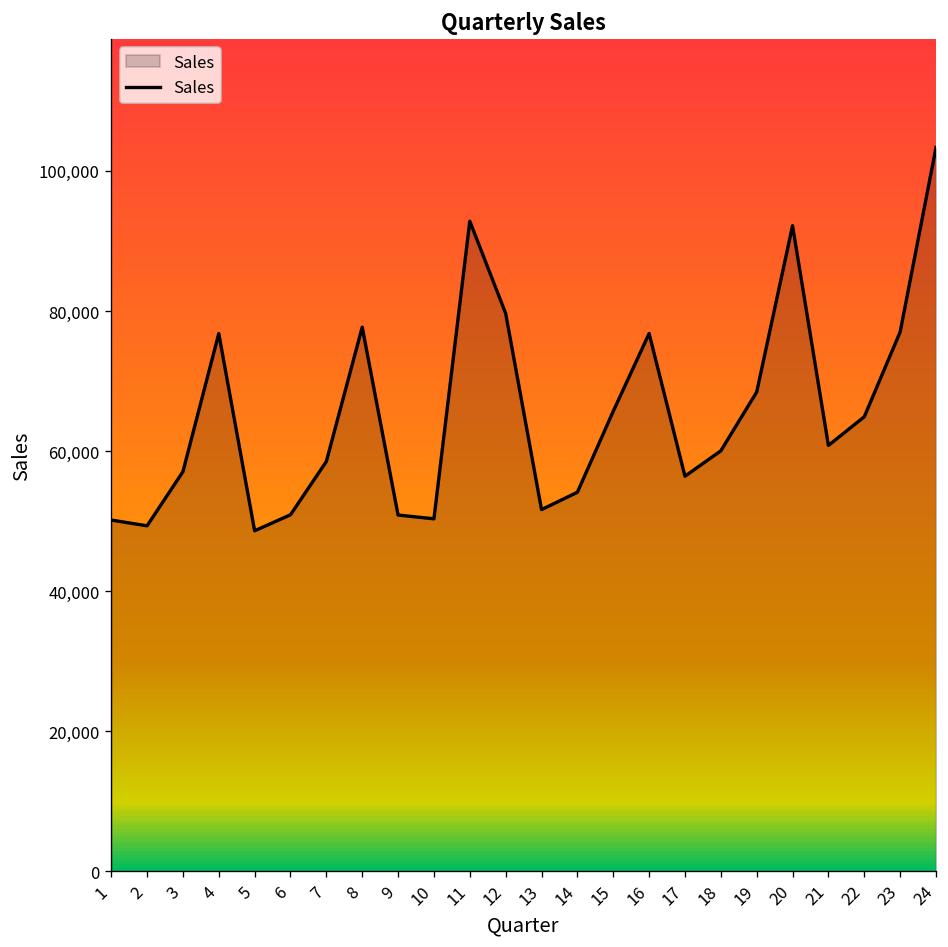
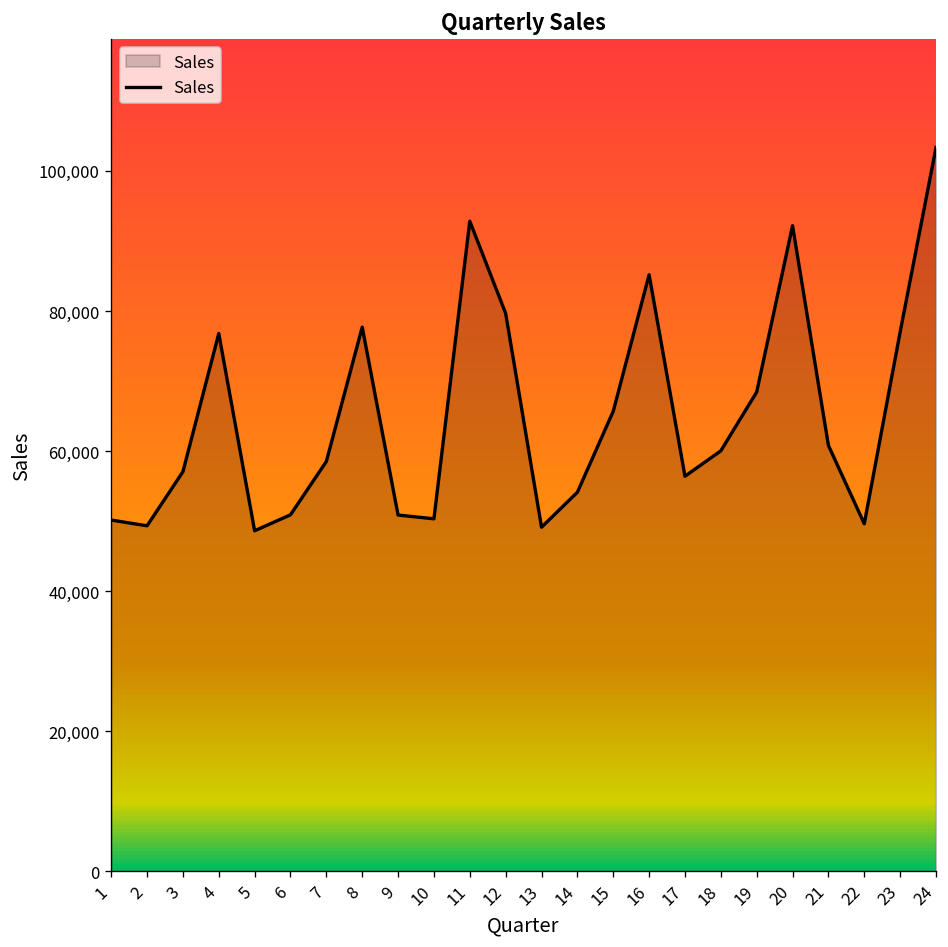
13: 52,000 -> 49,000
16: 77,000 -> 85,000
22: 65,000 -> 50,000
